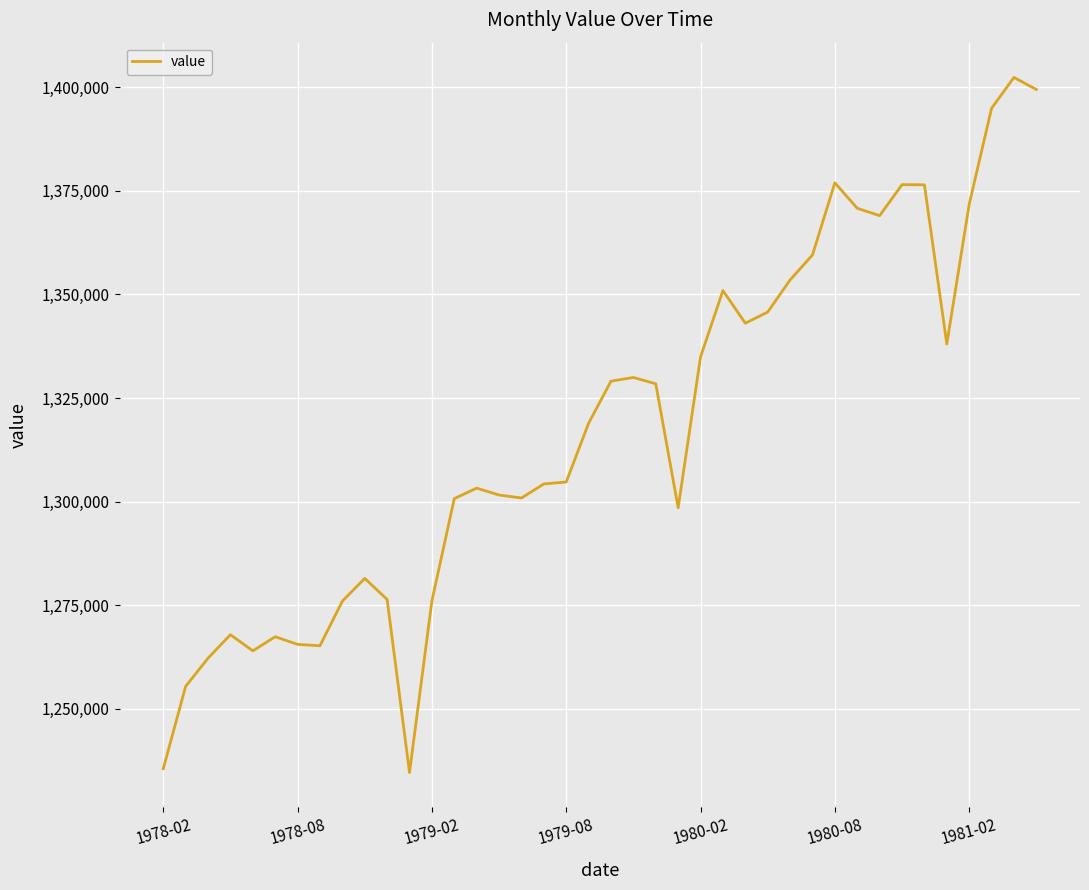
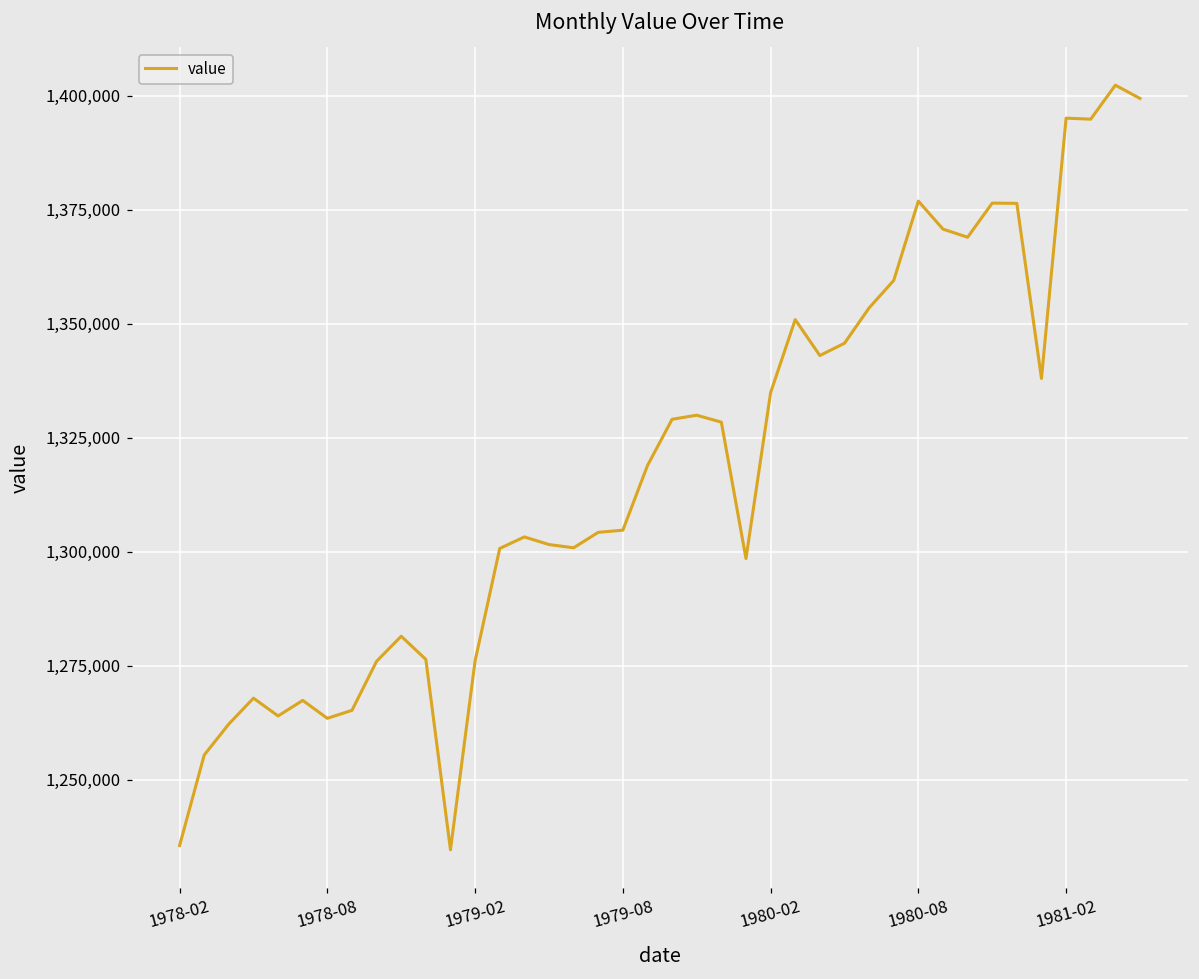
1978-08: 1,266,000 -> 1,263,000
1981-02: 1,372,000 -> 1,395,000
